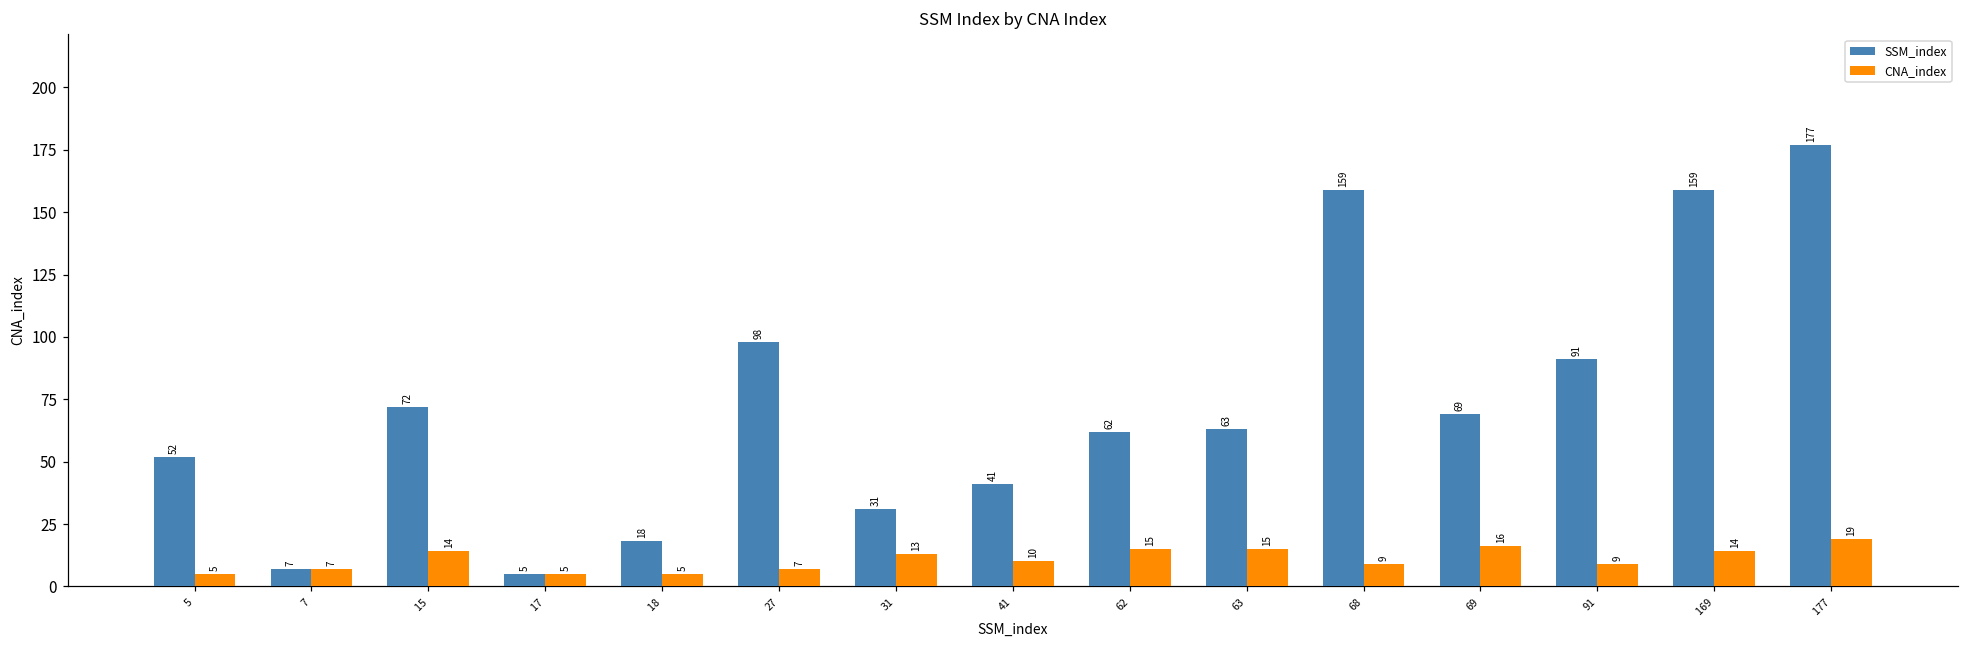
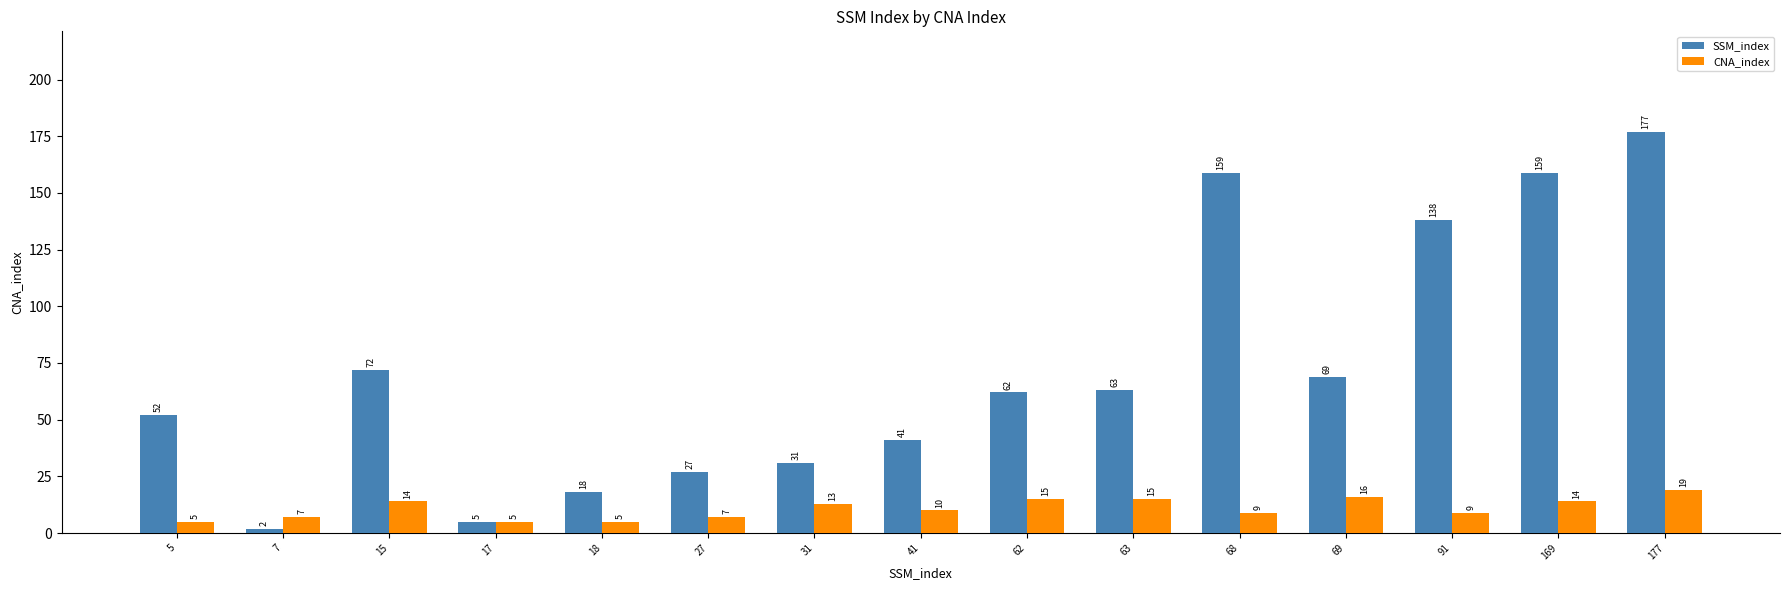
SSM_index, 7: 7 -> 2
SSM_index, 27: 98 -> 27
SSM_index, 91: 91 -> 138
